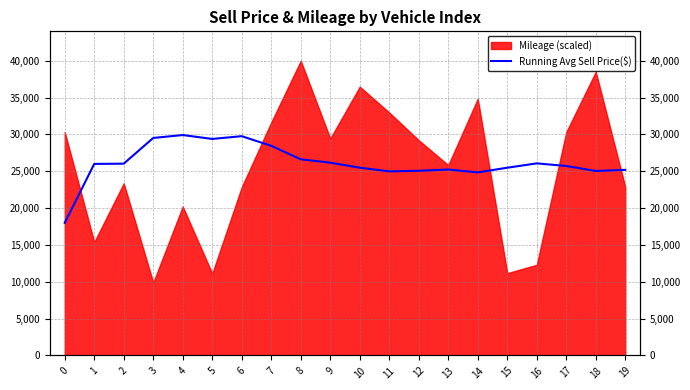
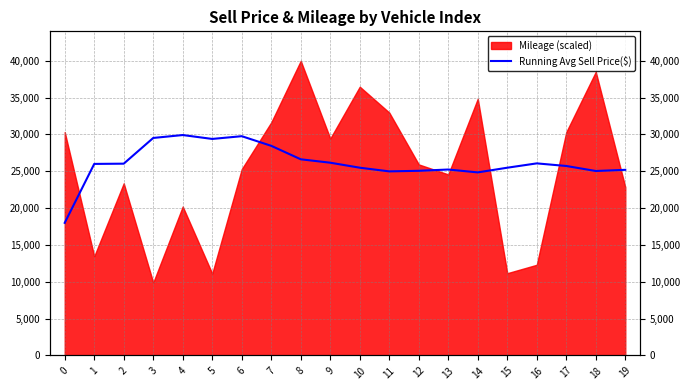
Mileage (scaled), 1: 15,000 -> 13,000
Mileage (scaled), 6: 23,000 -> 25,000
Mileage (scaled), 12: 29,000 -> 26,000
Mileage (scaled), 13: 26,000 -> 25,000
